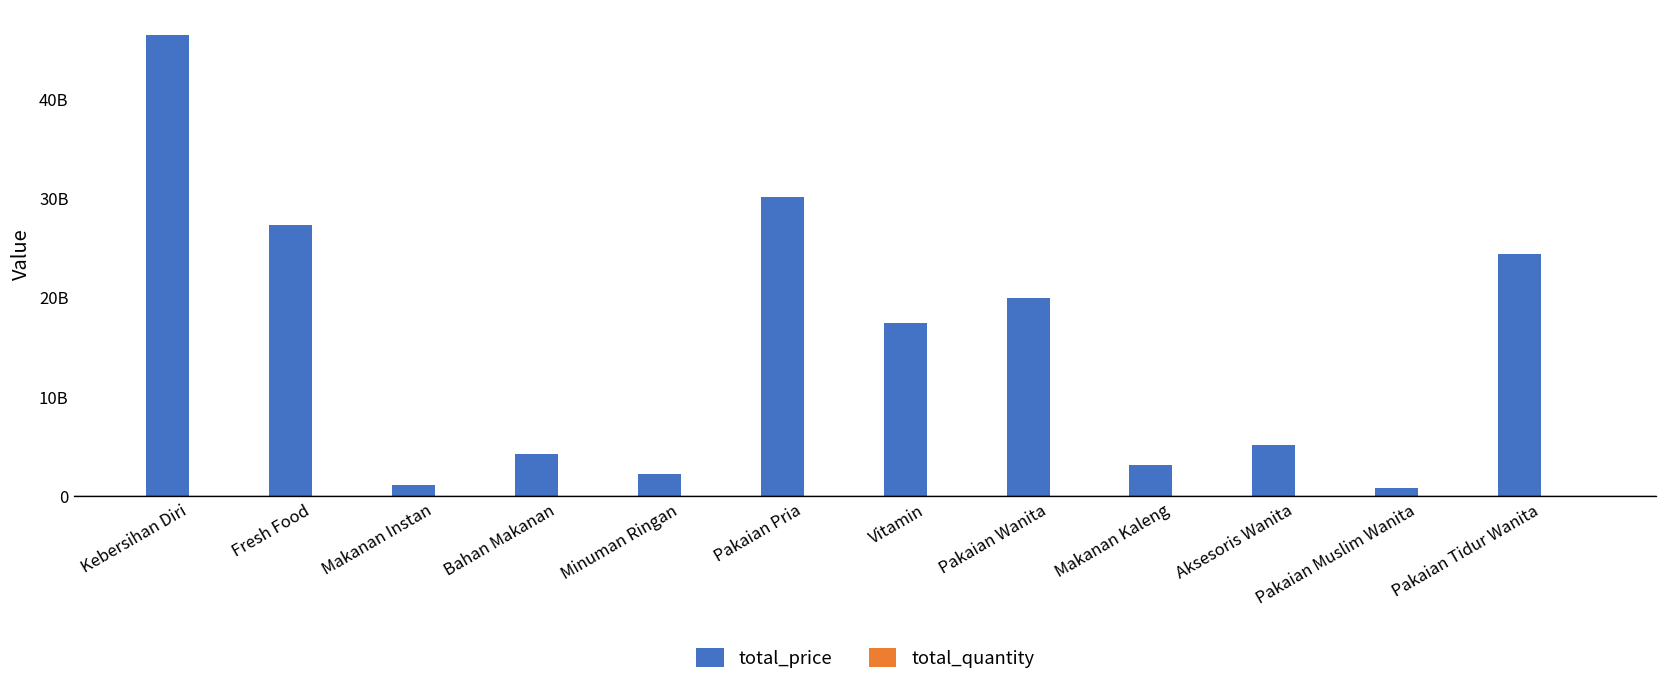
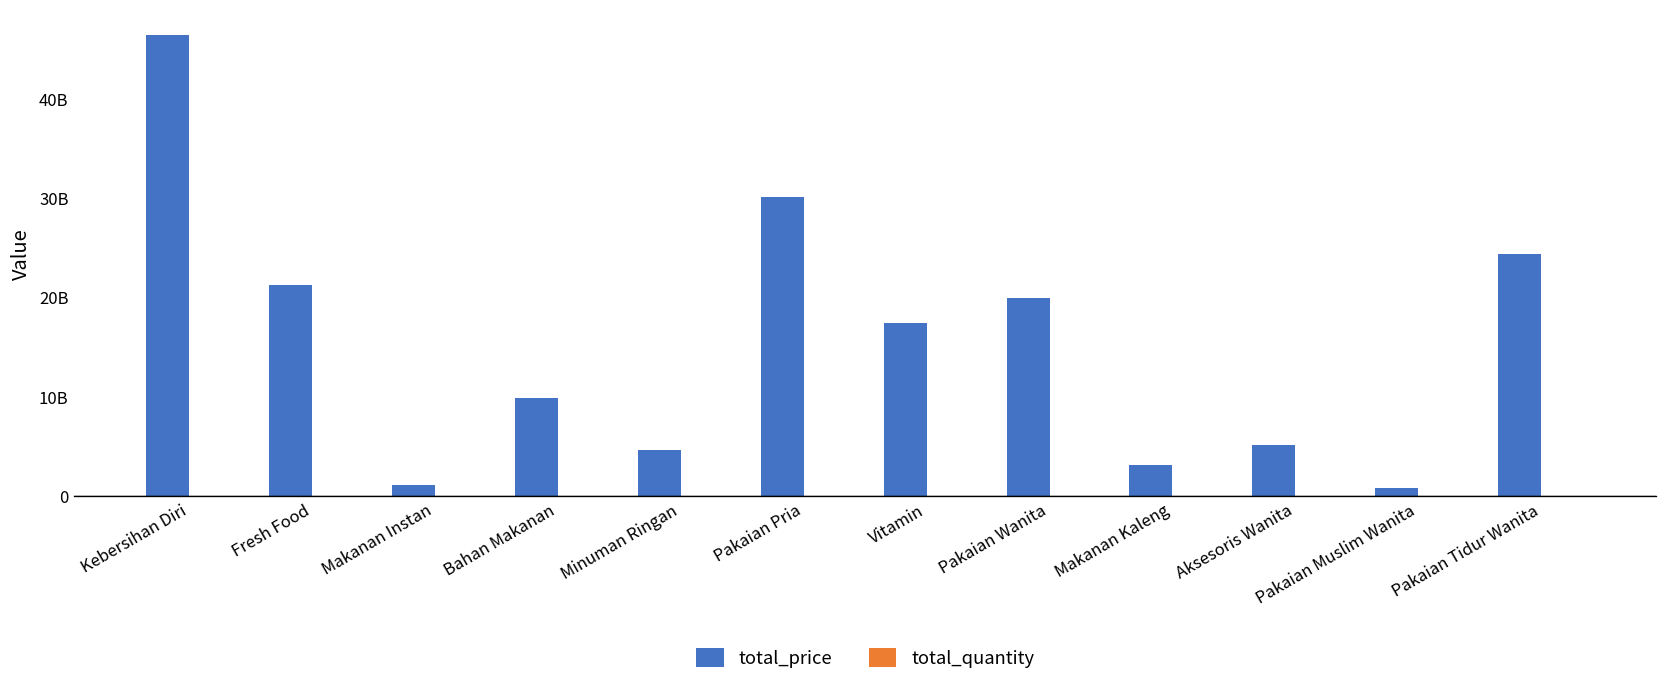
total_price, Fresh Food: 27000000000 -> 21000000000
total_price, Bahan Makanan: 4000000000 -> 10000000000
total_price, Minuman Ringan: 2000000000 -> 5000000000
